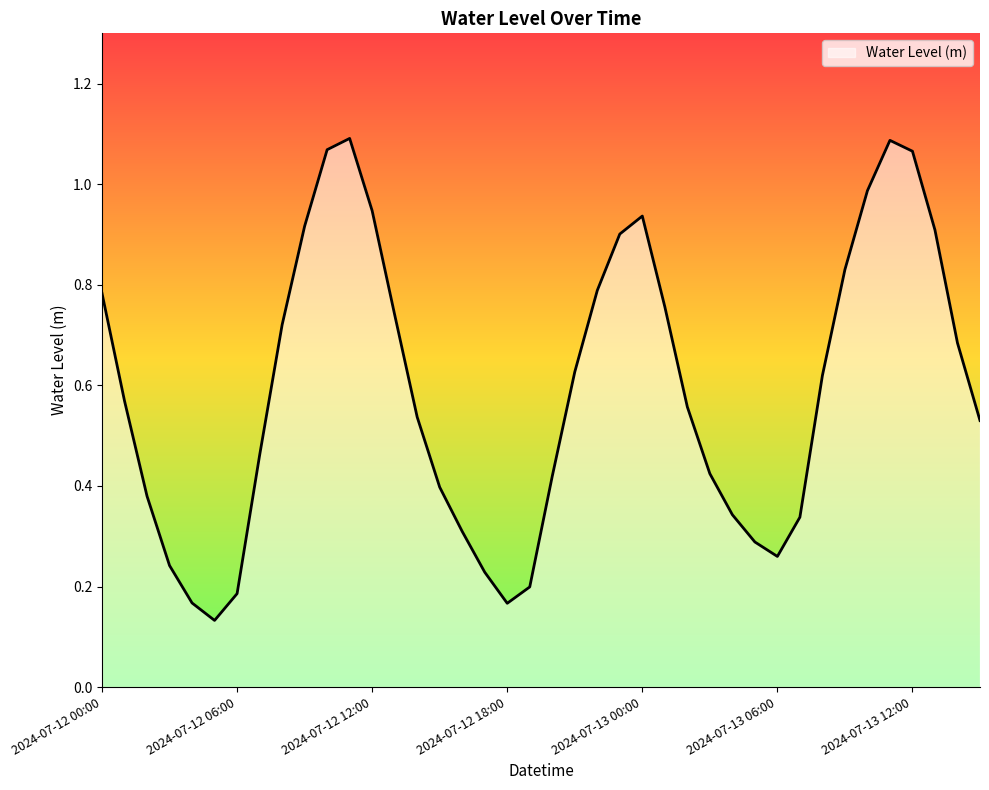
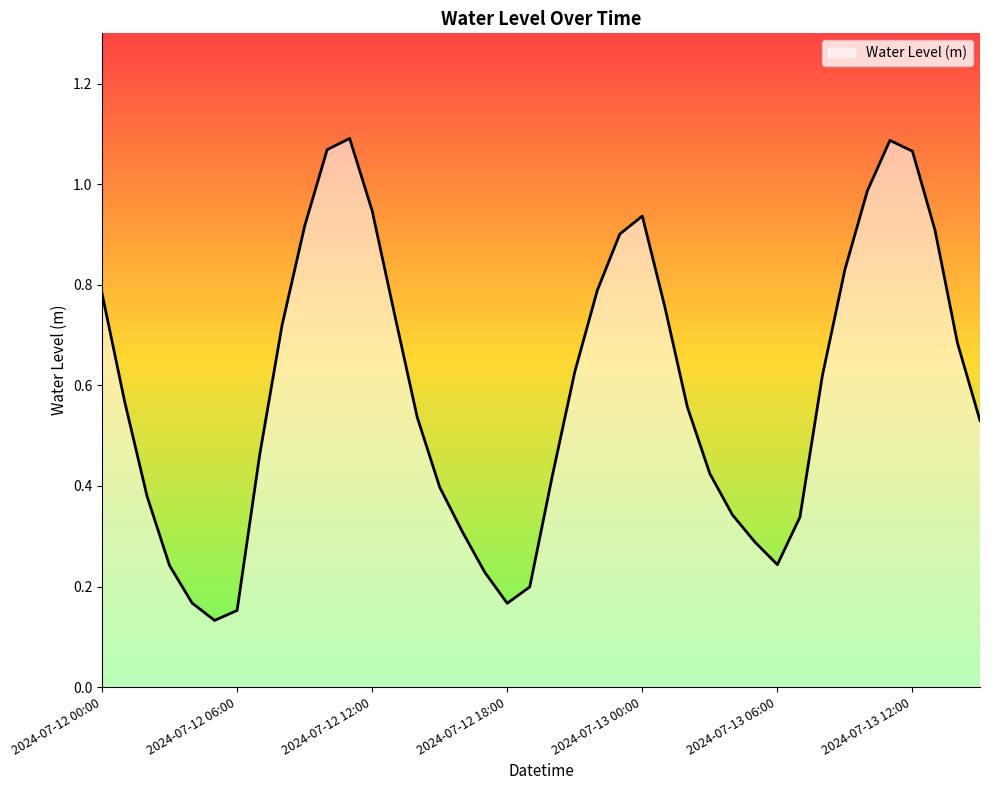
2024-07-12 06:00: 0.19 -> 0.15
2024-07-13 06:00: 0.26 -> 0.24
